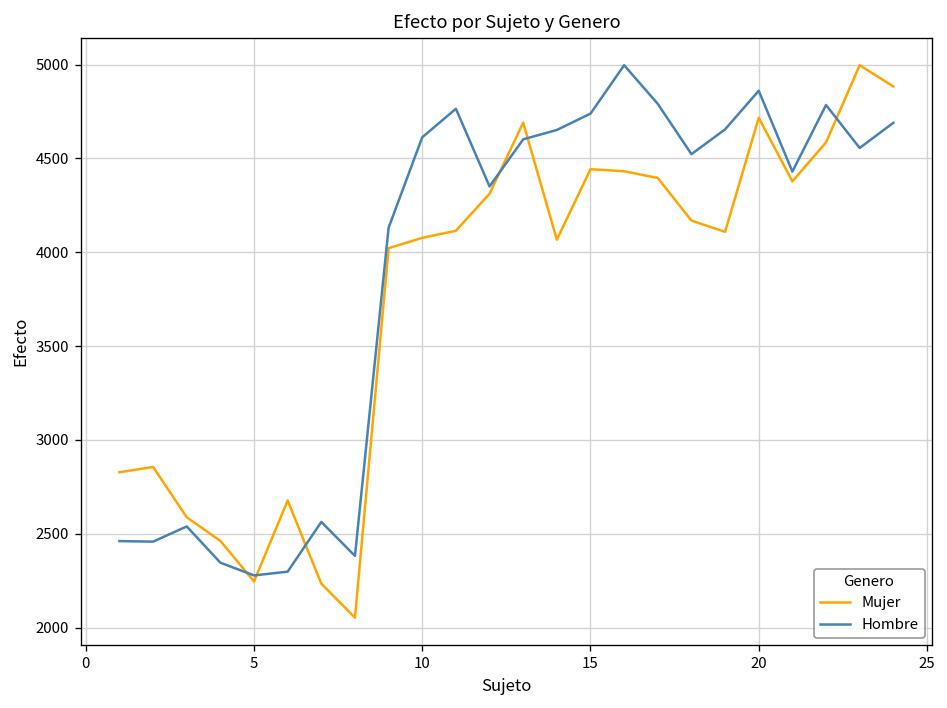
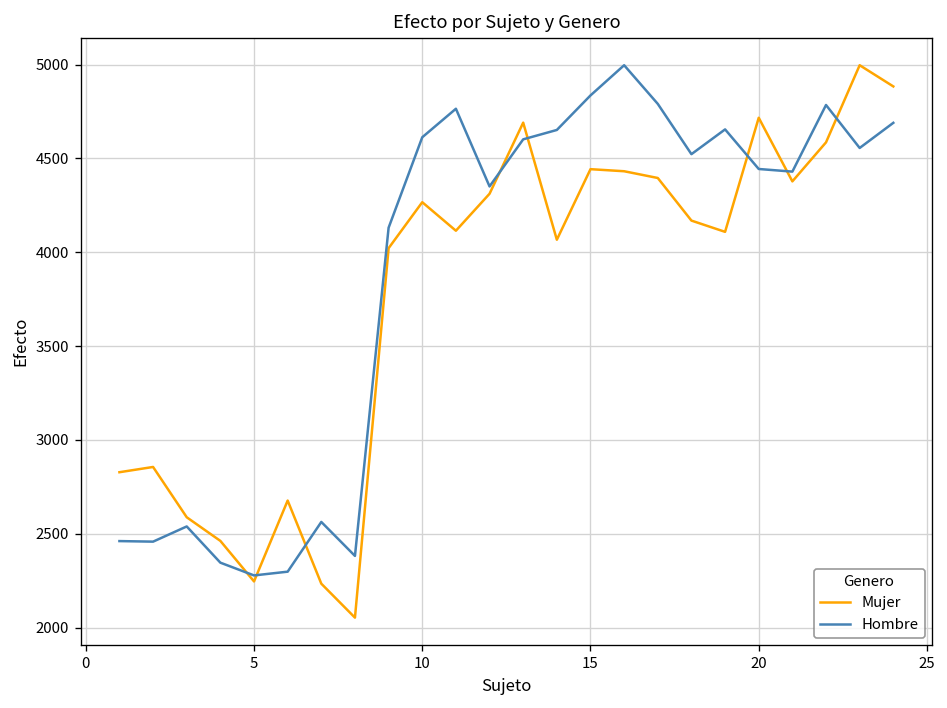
Mujer, 10: 4080 -> 4270
Hombre, 15: 4740 -> 4840
Hombre, 20: 4860 -> 4440
